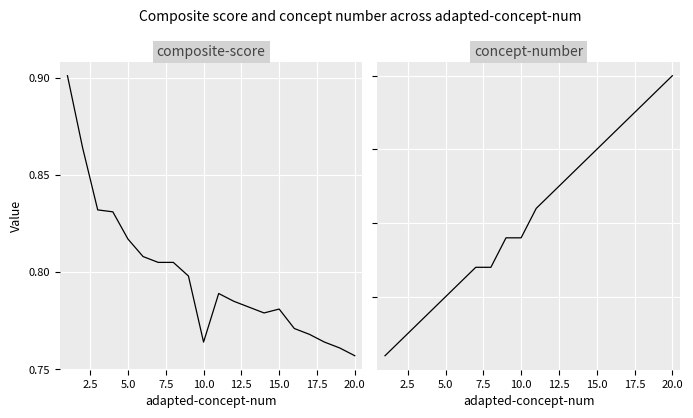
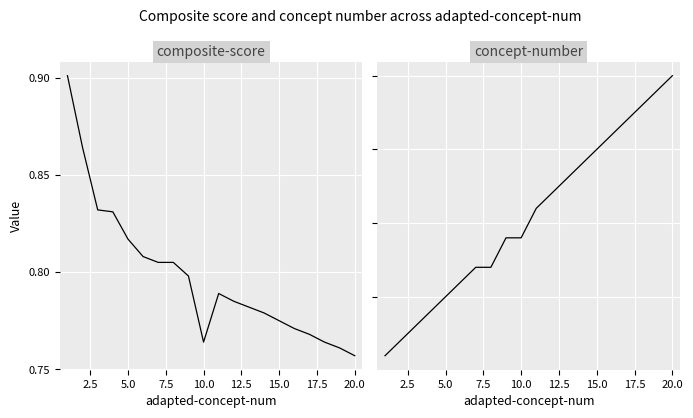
composite-score, 15.0: 0.781 -> 0.775
